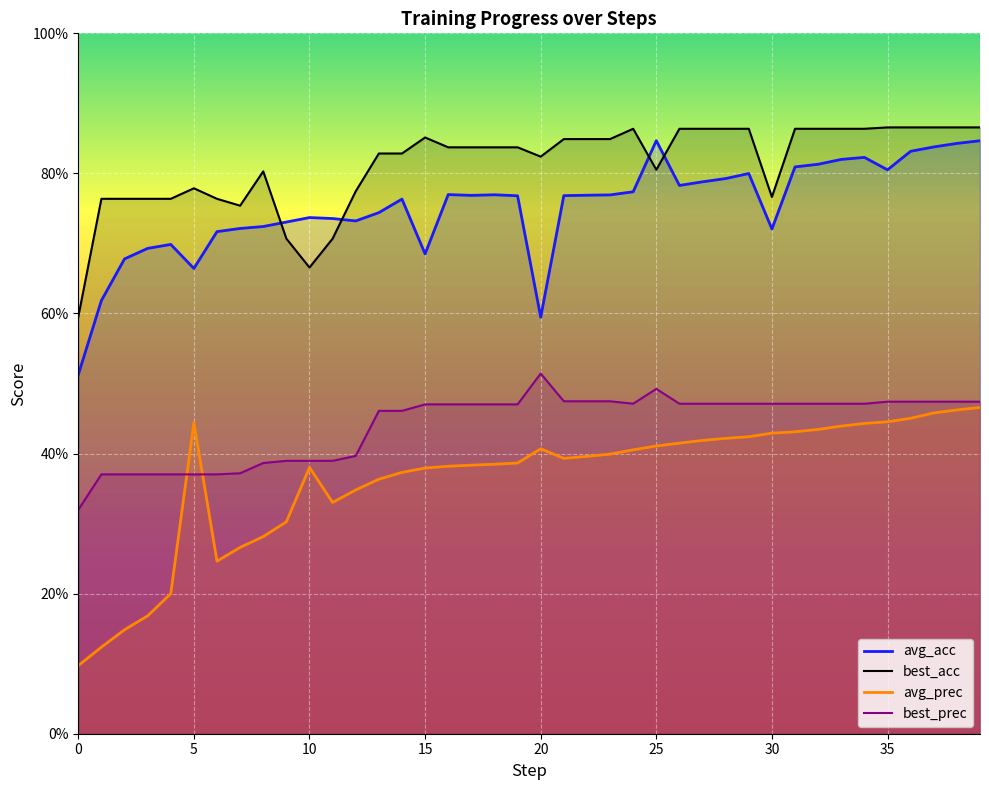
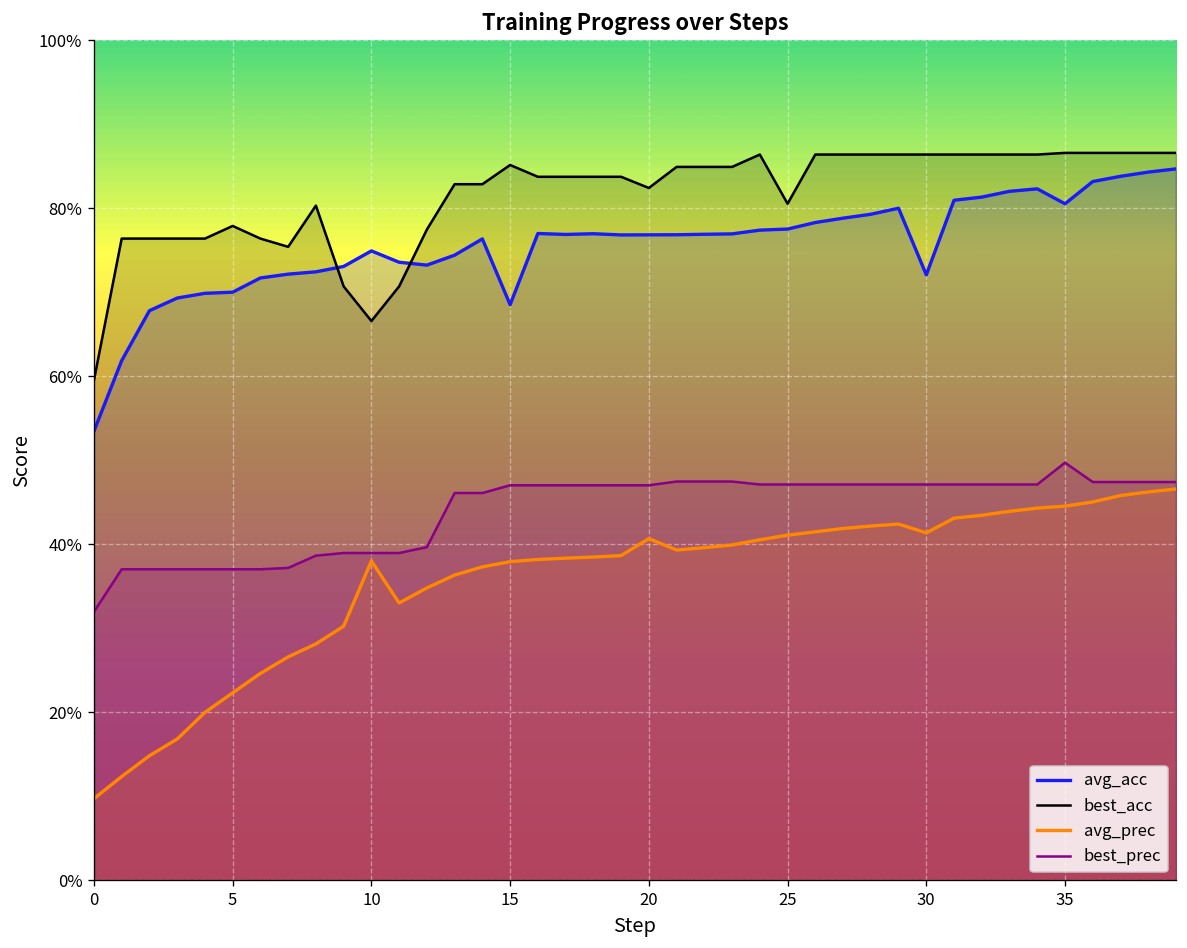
avg_acc, 0: 51% -> 53%
avg_acc, 5: 66% -> 70%
avg_prec, 5: 44% -> 22%
avg_acc, 10: 74% -> 75%
avg_acc, 20: 59% -> 77%
best_prec, 20: 51% -> 47%
avg_acc, 25: 85% -> 78%
best_prec, 25: 49% -> 47%
best_acc, 30: 77% -> 86%
avg_prec, 30: 43% -> 41%
best_prec, 35: 47% -> 50%
